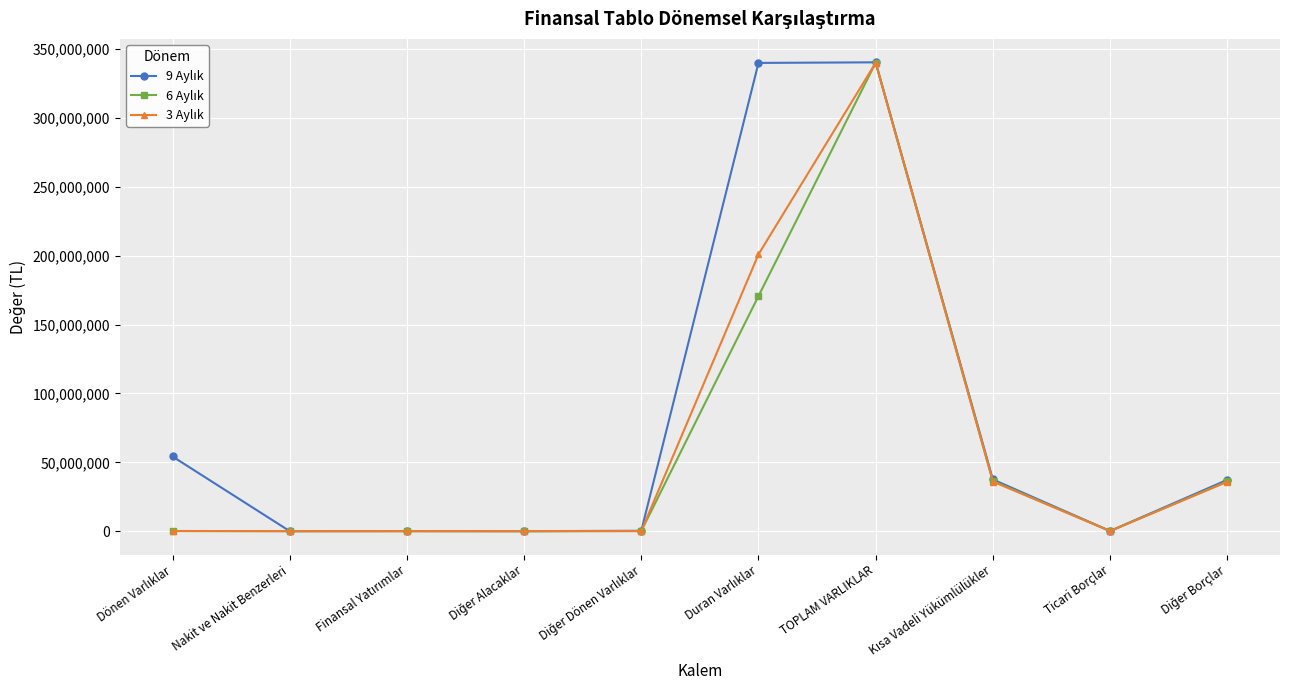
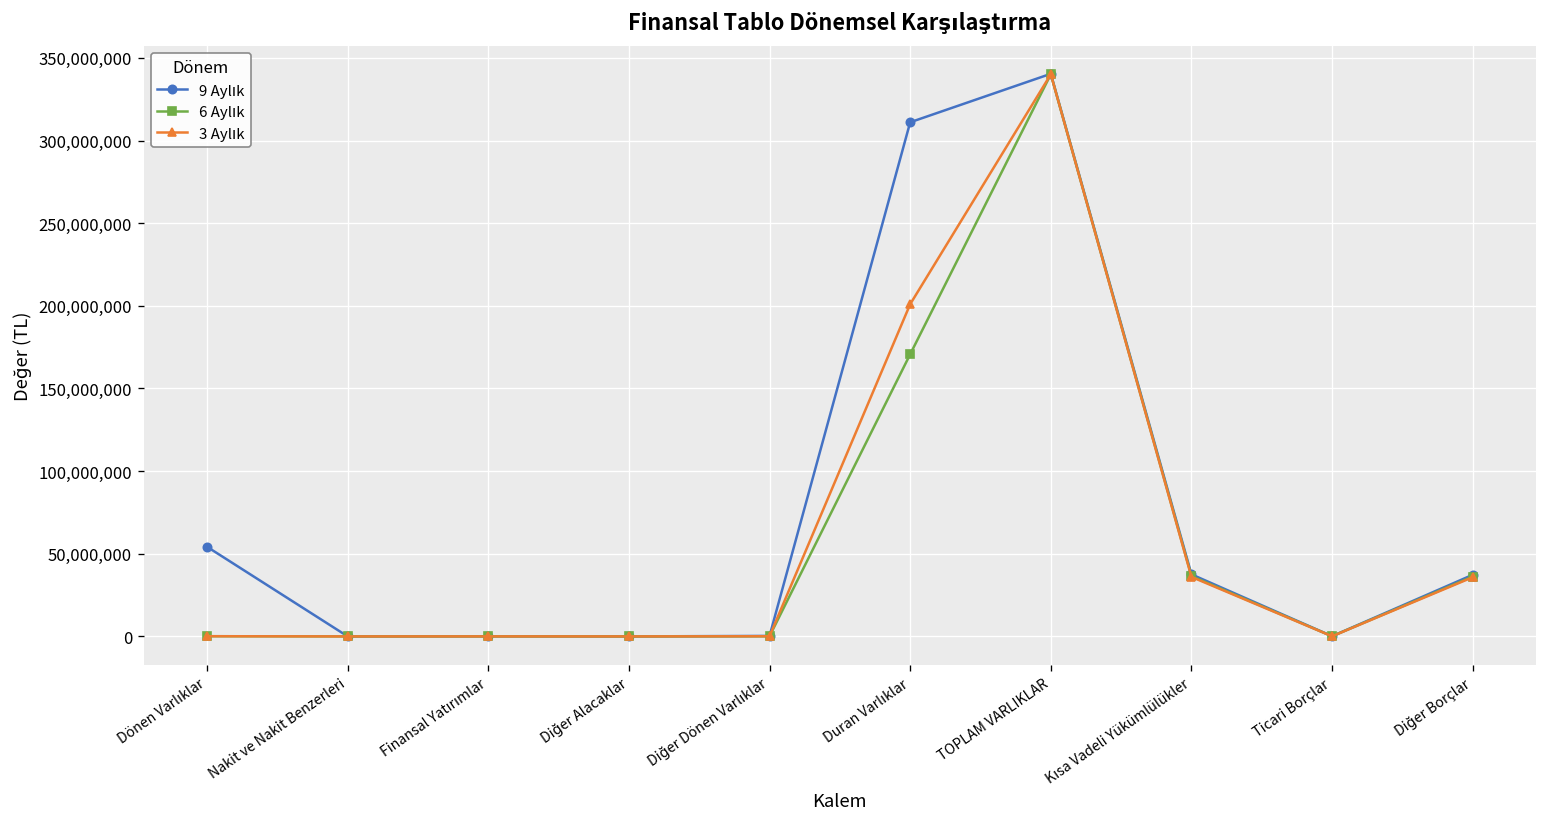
9 Aylık, Duran Varlıklar: 340,000,000 -> 311,000,000
